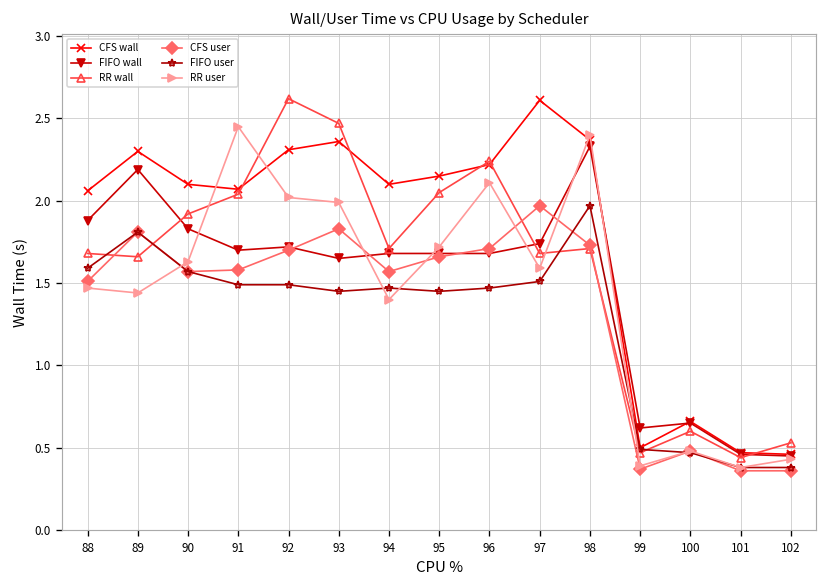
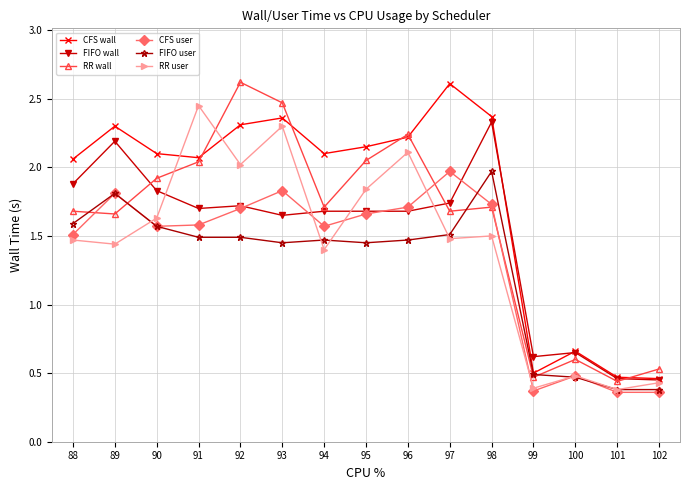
RR user, 93: 1.99 -> 2.30
RR user, 95: 1.72 -> 1.84
RR user, 97: 1.59 -> 1.48
RR user, 98: 2.4 -> 1.5
